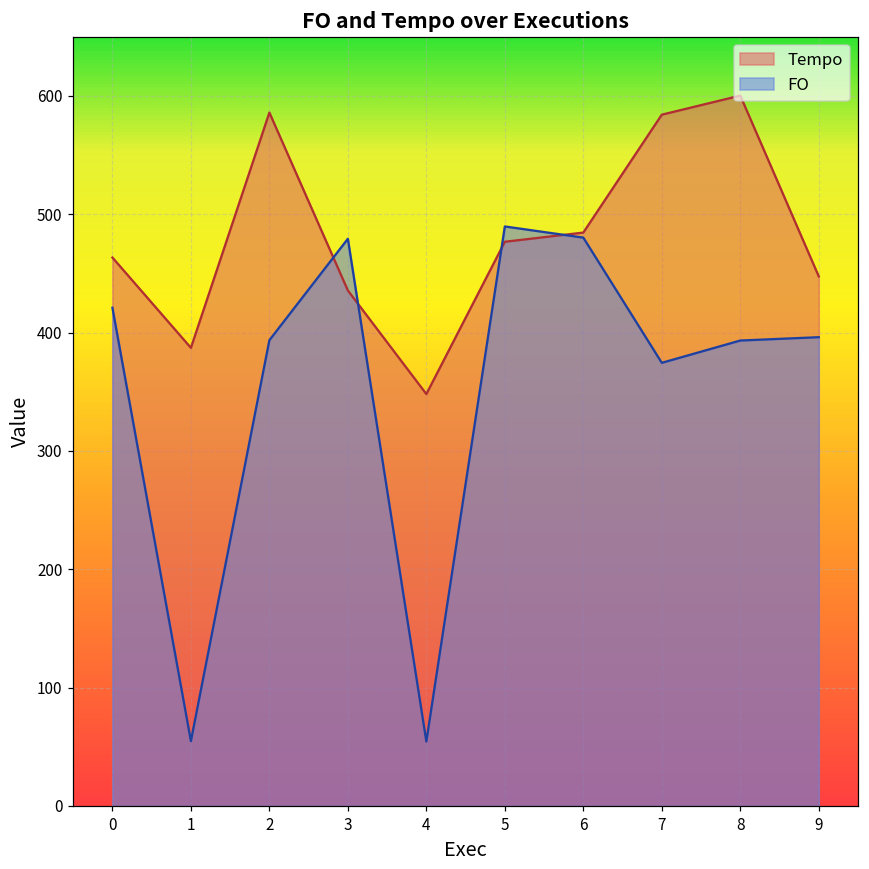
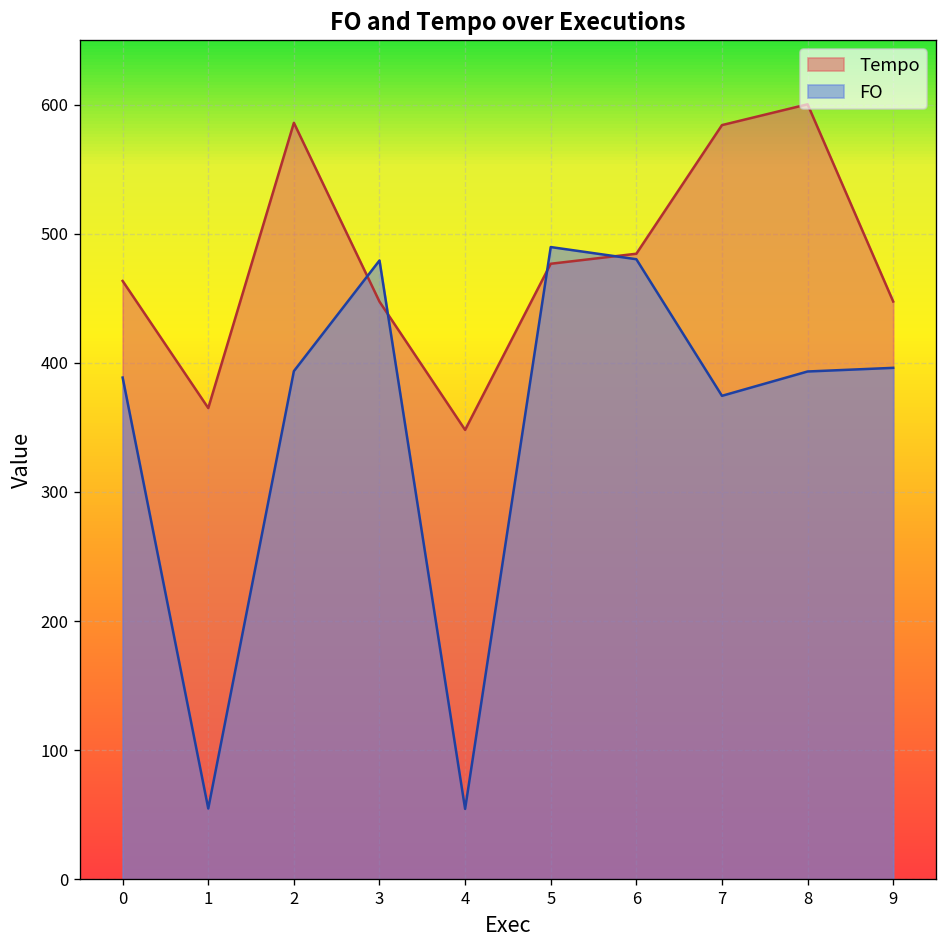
FO, 0: 421 -> 389
Tempo, 1: 387 -> 365
Tempo, 3: 436 -> 447
